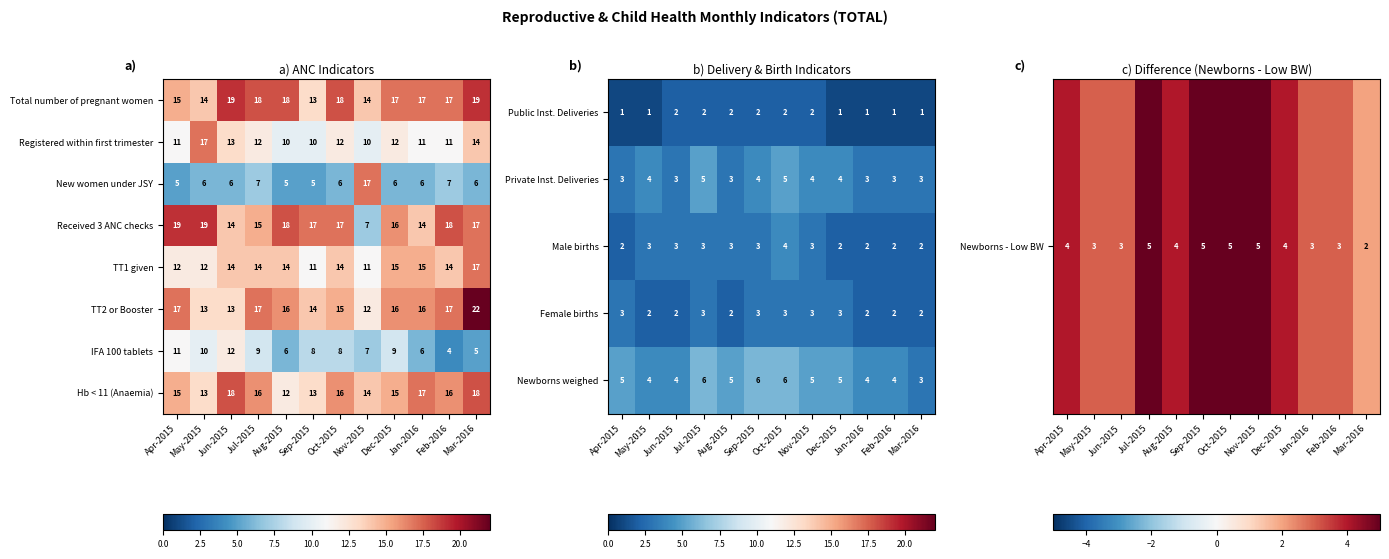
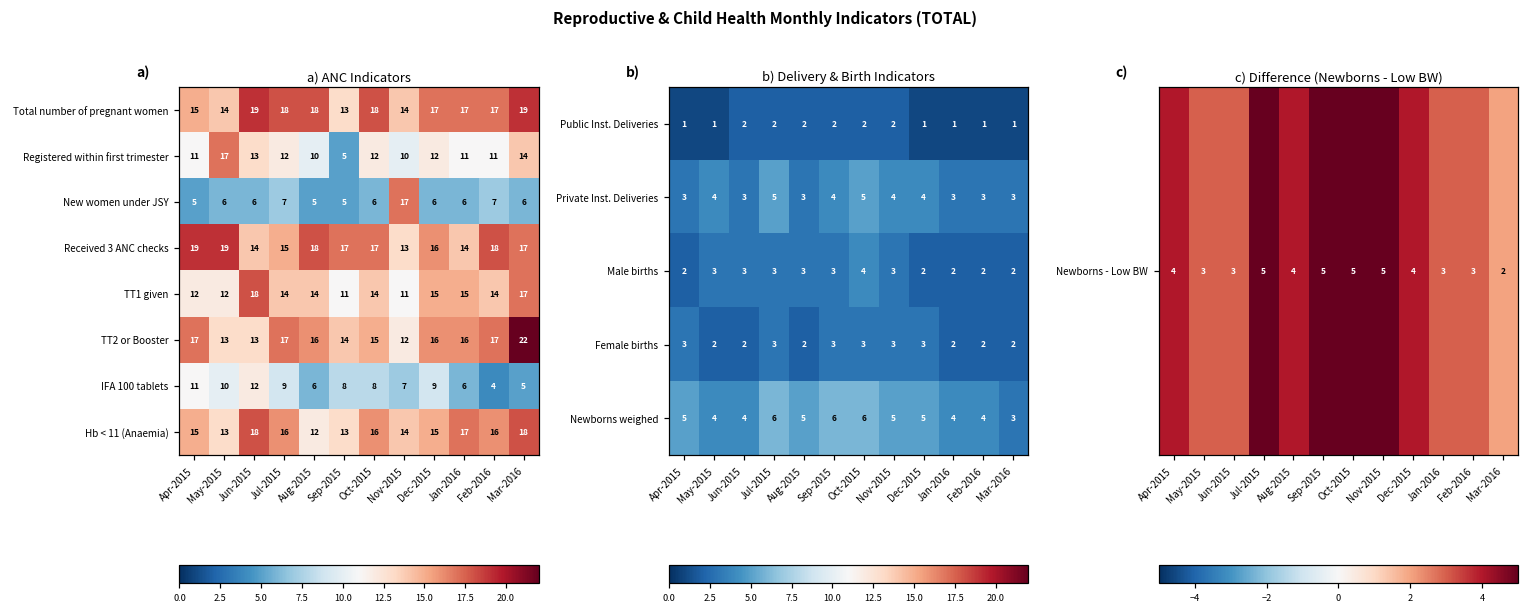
a) ANC Indicators, Registered within first trimester, Sep-2015: 10 -> 5
a) ANC Indicators, Received 3 ANC checks, Nov-2015: 7 -> 13
a) ANC Indicators, TT1 given, Jun-2015: 14 -> 18
